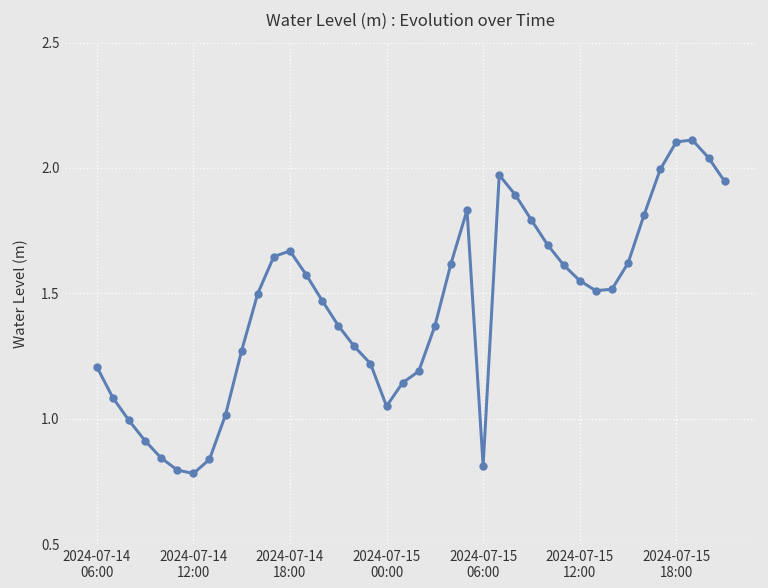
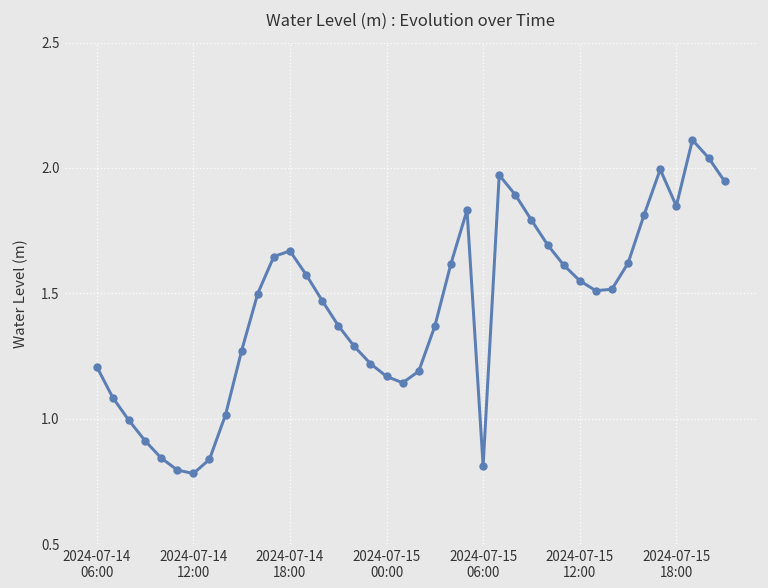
2024-07-15 00:00: 1.05 -> 1.17
2024-07-15 18:00: 2.10 -> 1.85
